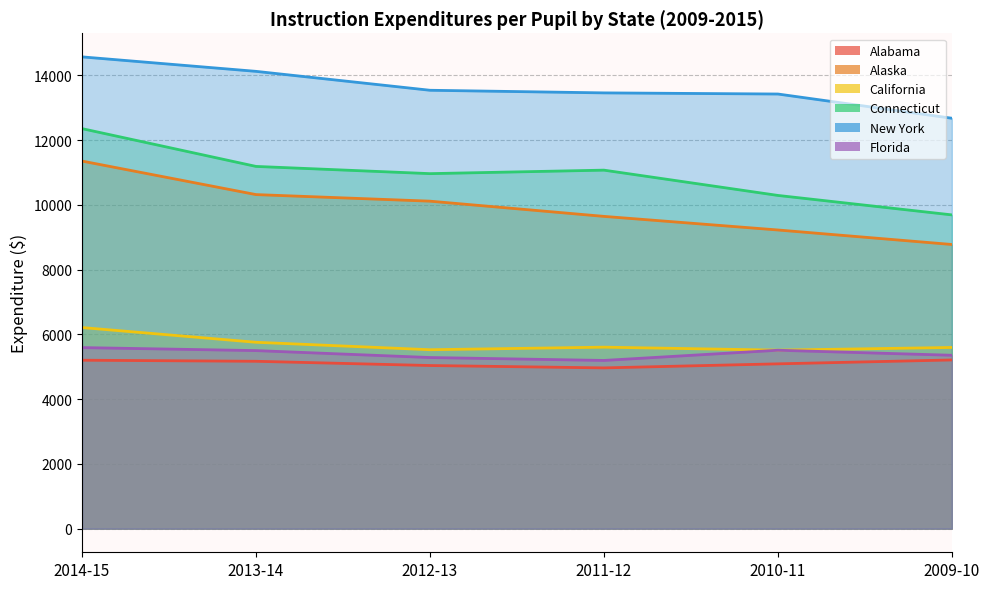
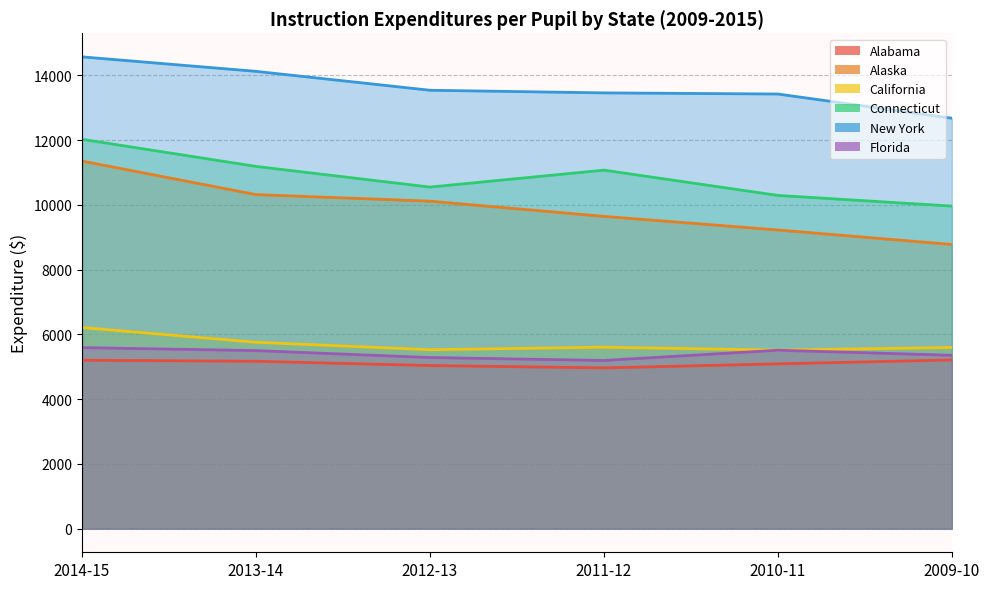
Connecticut, 2014-15: 12400 -> 12000
Connecticut, 2012-13: 11000 -> 10600
Connecticut, 2009-10: 9700 -> 10000
